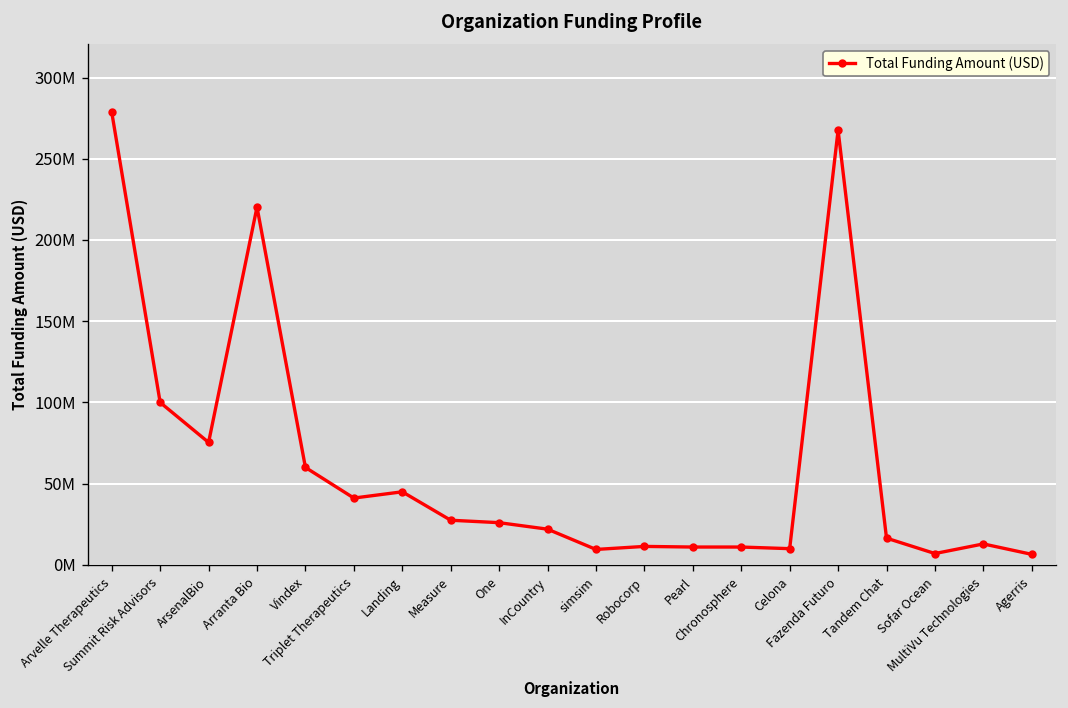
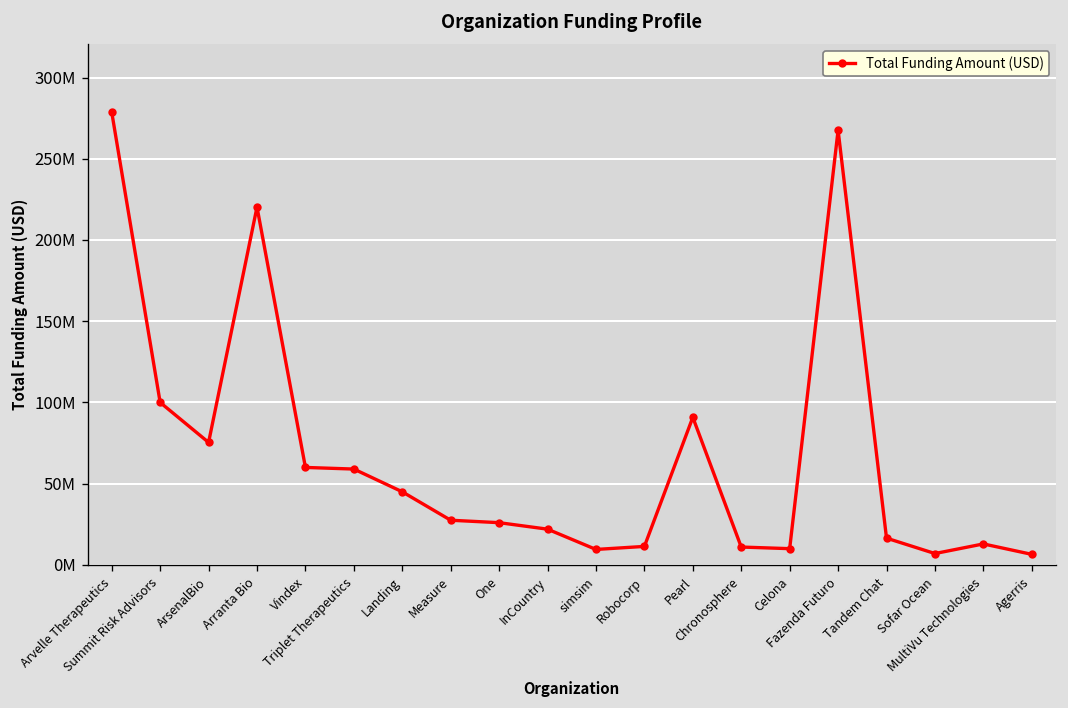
Triplet Therapeutics: 41000000 -> 59000000
Pearl: 11000000 -> 91000000
